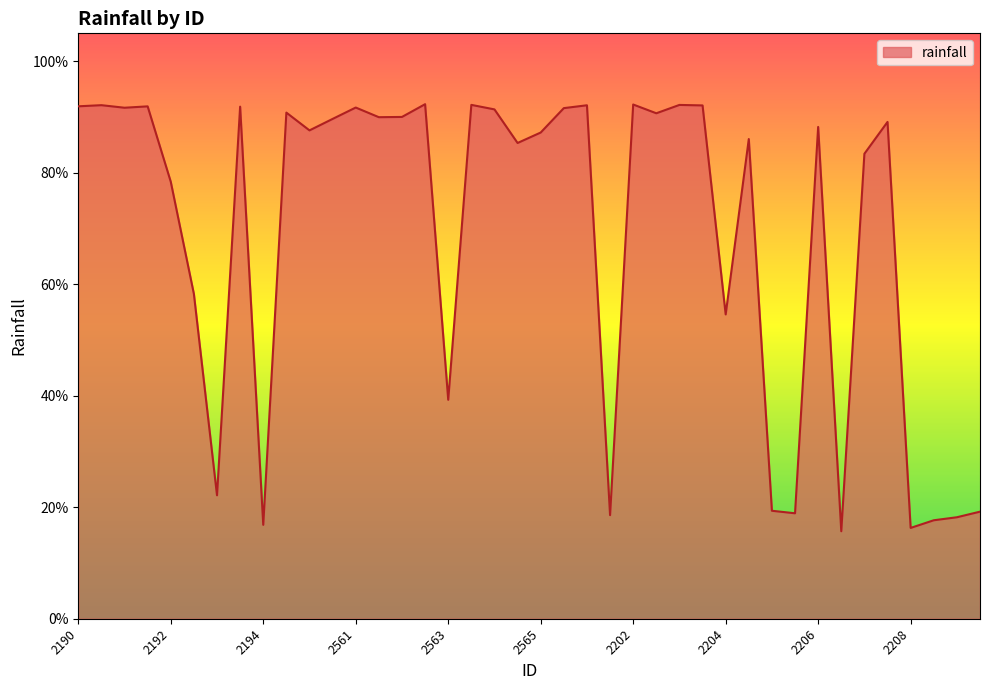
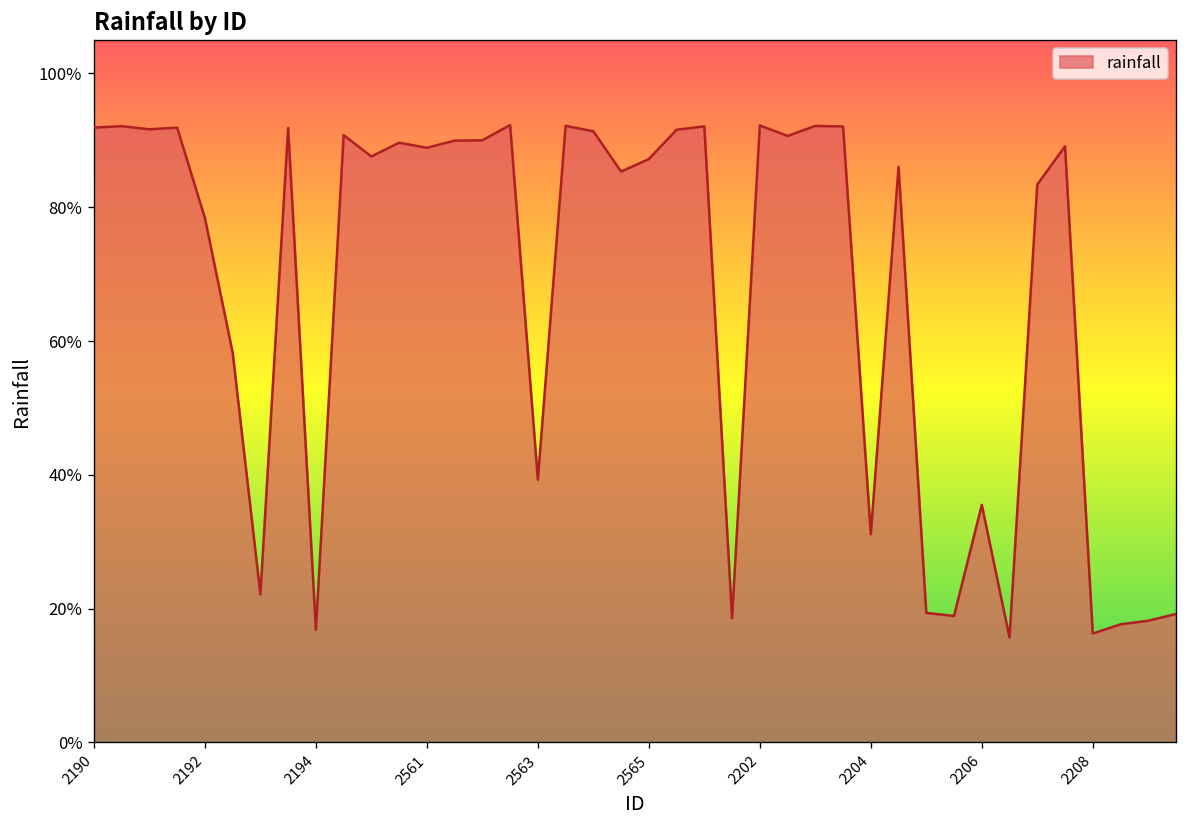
2561: 92% -> 89%
2204: 55% -> 31%
2206: 88% -> 36%
